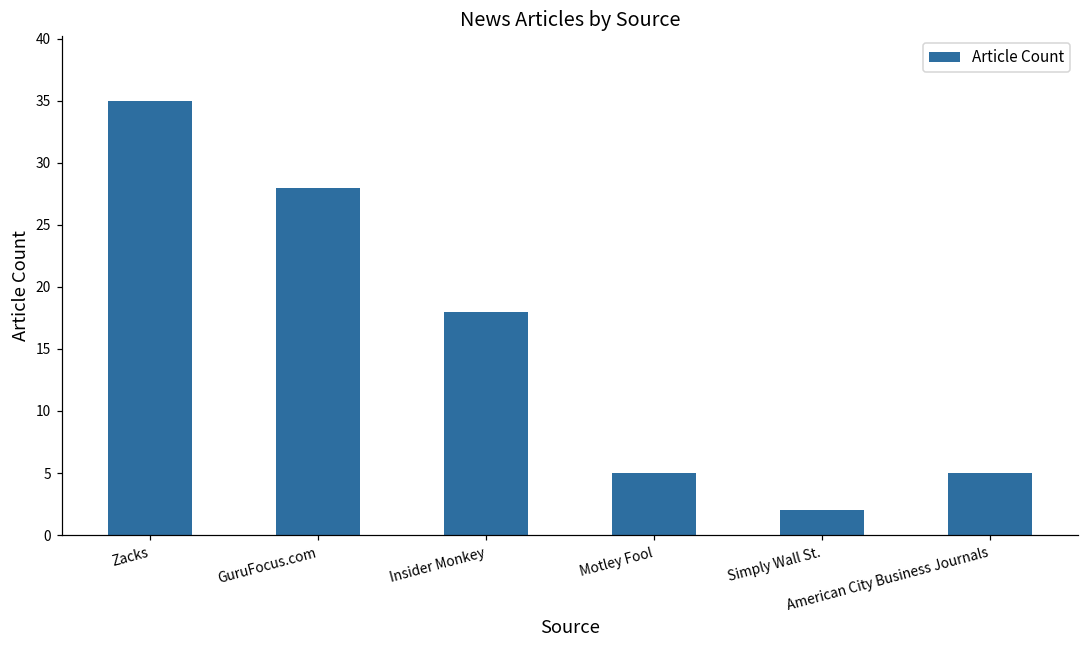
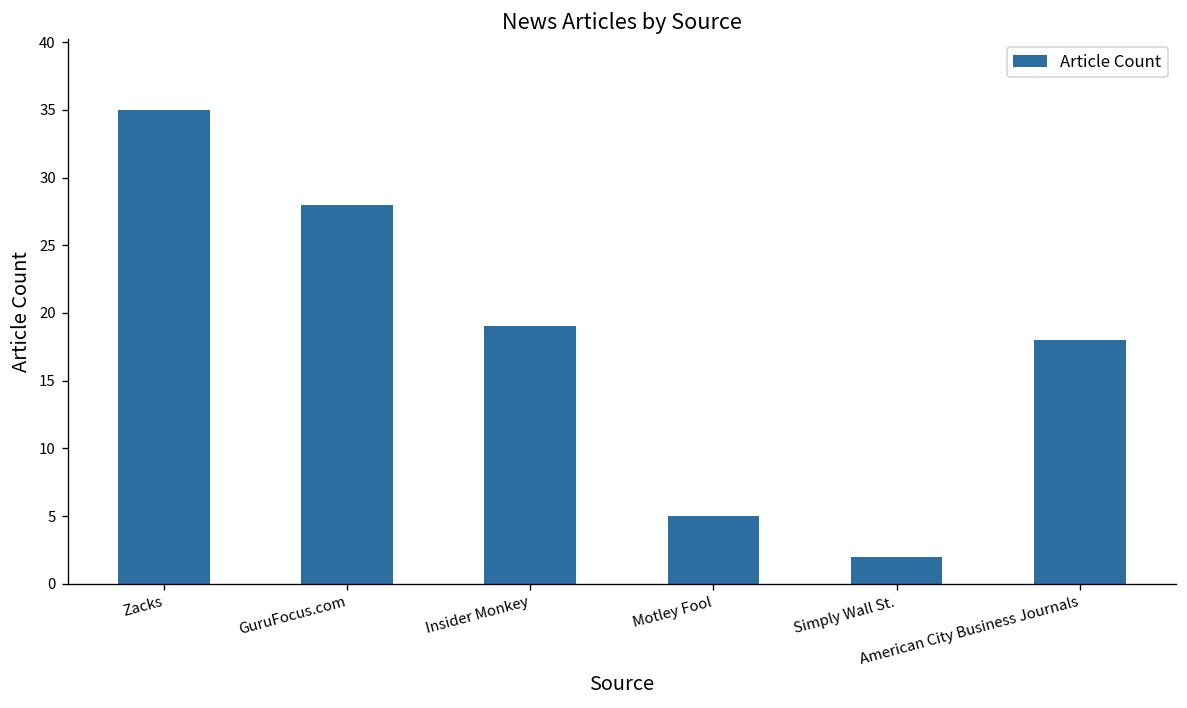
Insider Monkey: 18 -> 19
American City Business Journals: 5 -> 18
